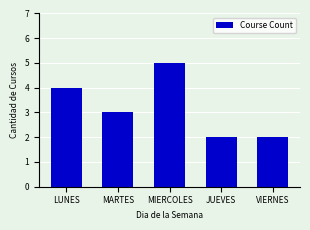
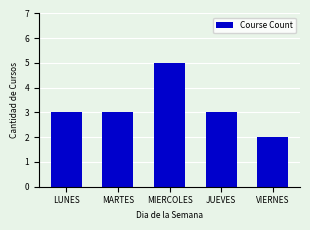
LUNES: 4 -> 3
JUEVES: 2 -> 3
